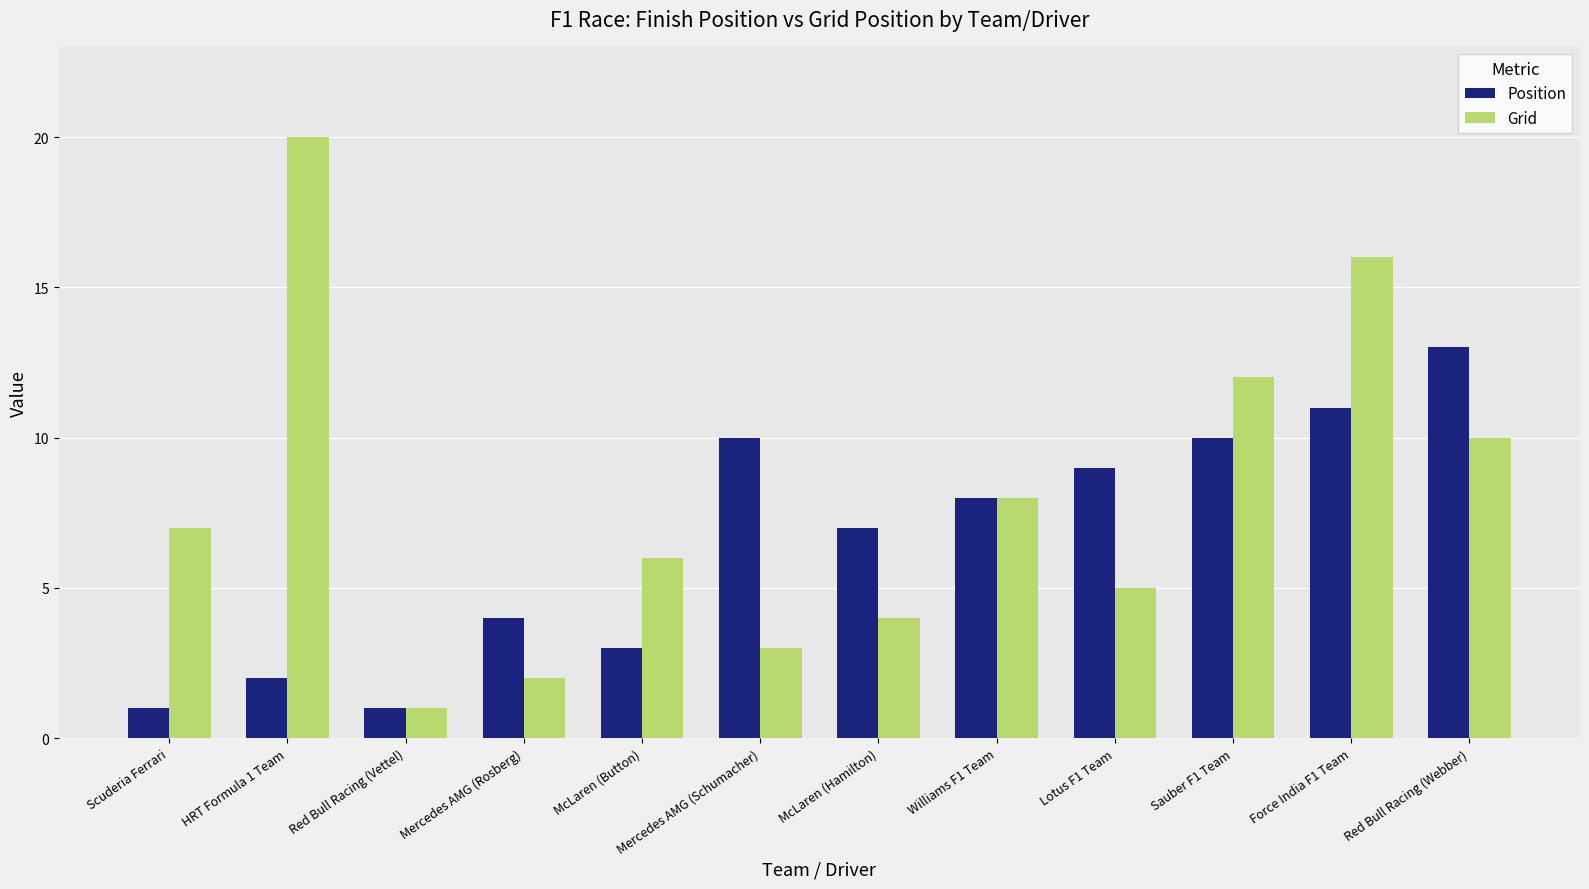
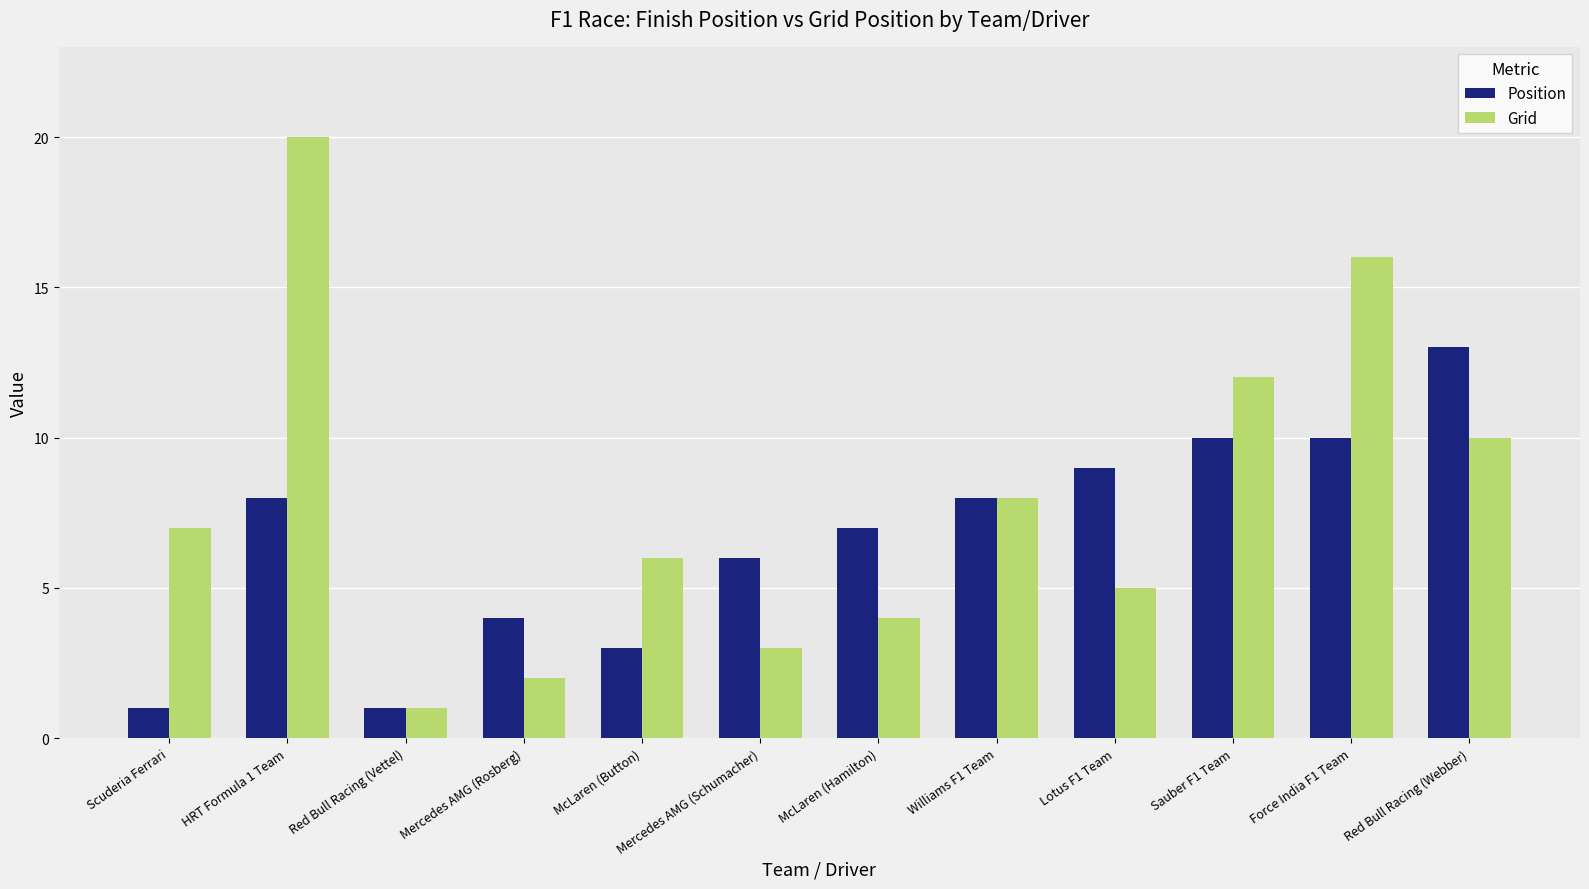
Position, HRT Formula 1 Team: 2 -> 8
Position, Mercedes AMG (Schumacher): 10 -> 6
Position, Force India F1 Team: 11 -> 10
